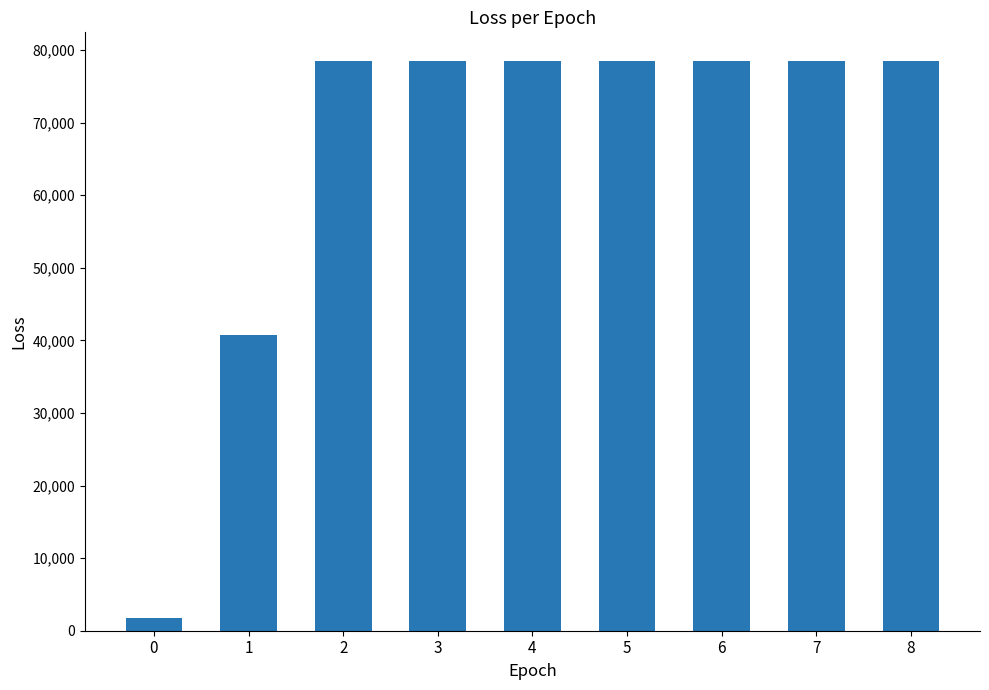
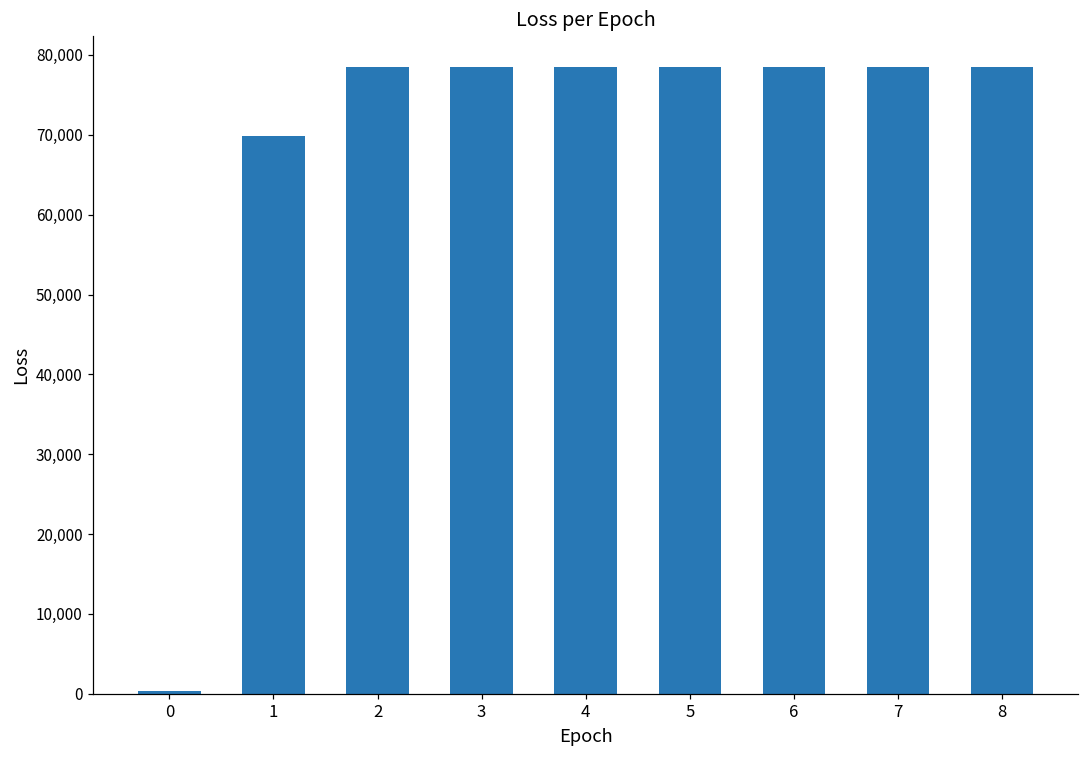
0: 2,000 -> 0
1: 41,000 -> 70,000
